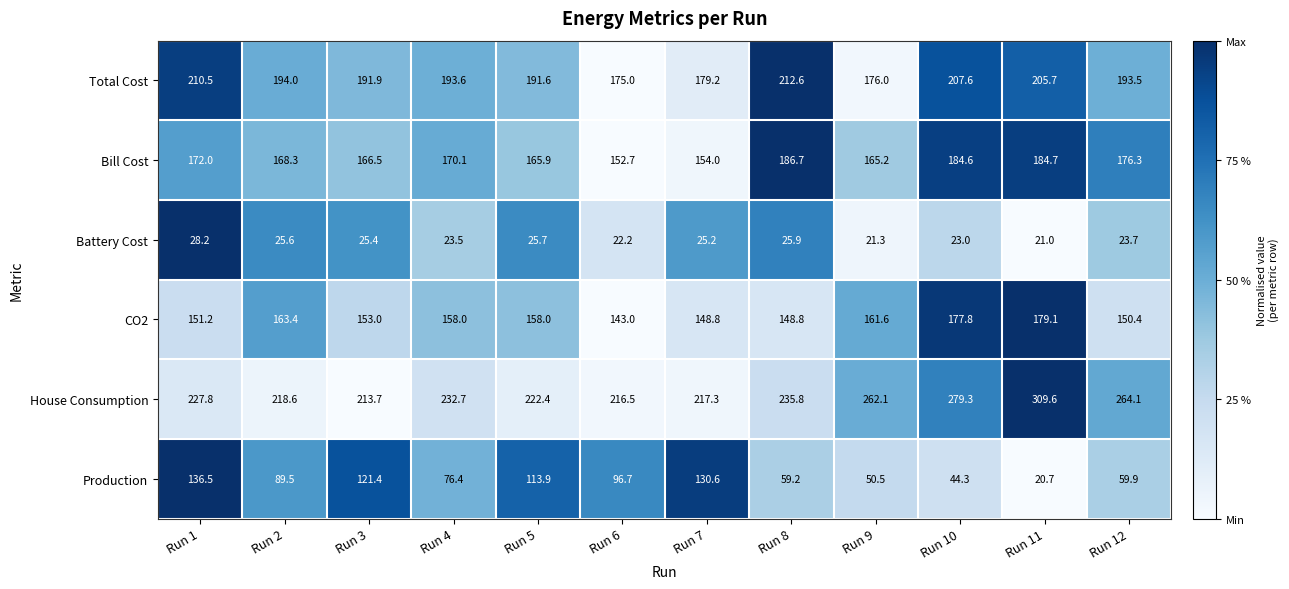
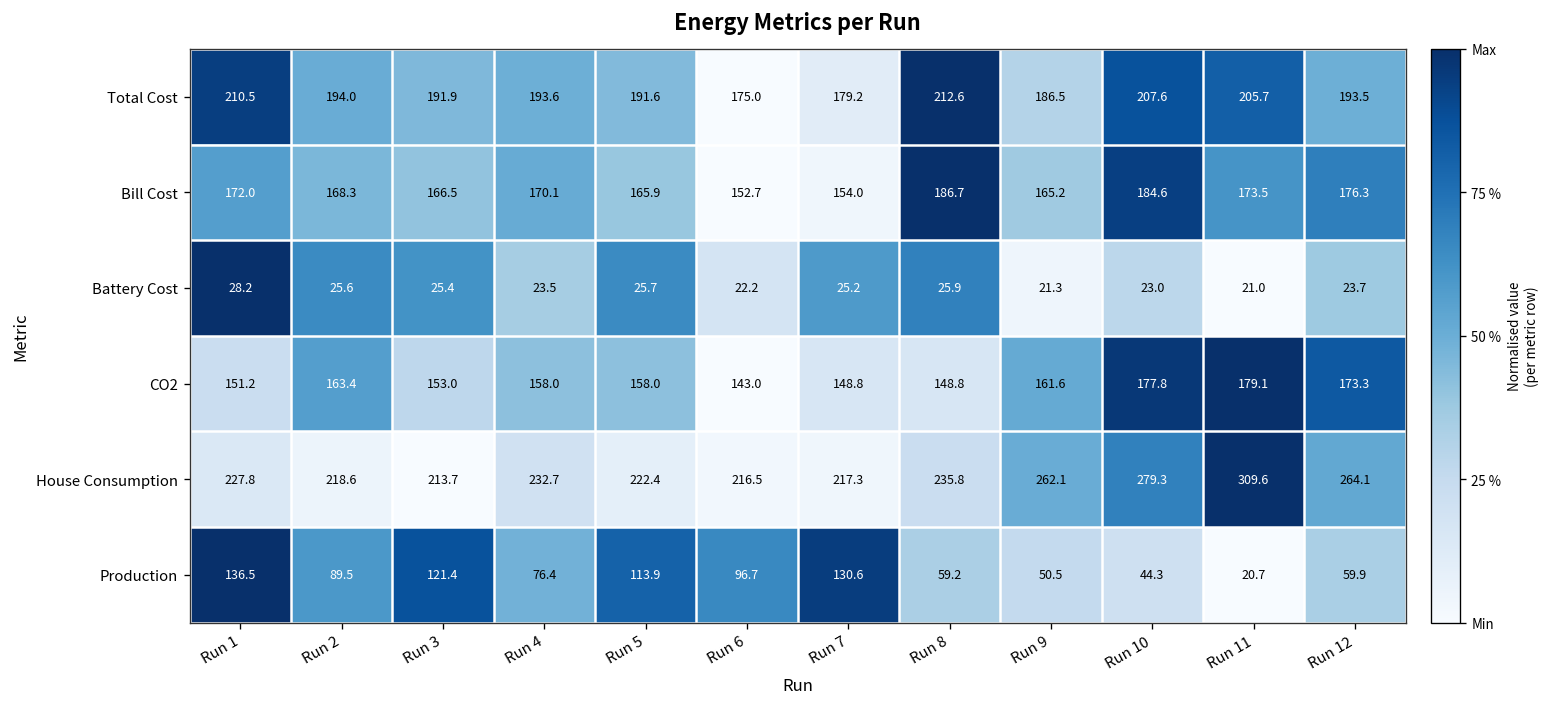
Total Cost, Run 9: 176.0 -> 186.5
Bill Cost, Run 11: 184.7 -> 173.5
CO2, Run 12: 150.4 -> 173.3
